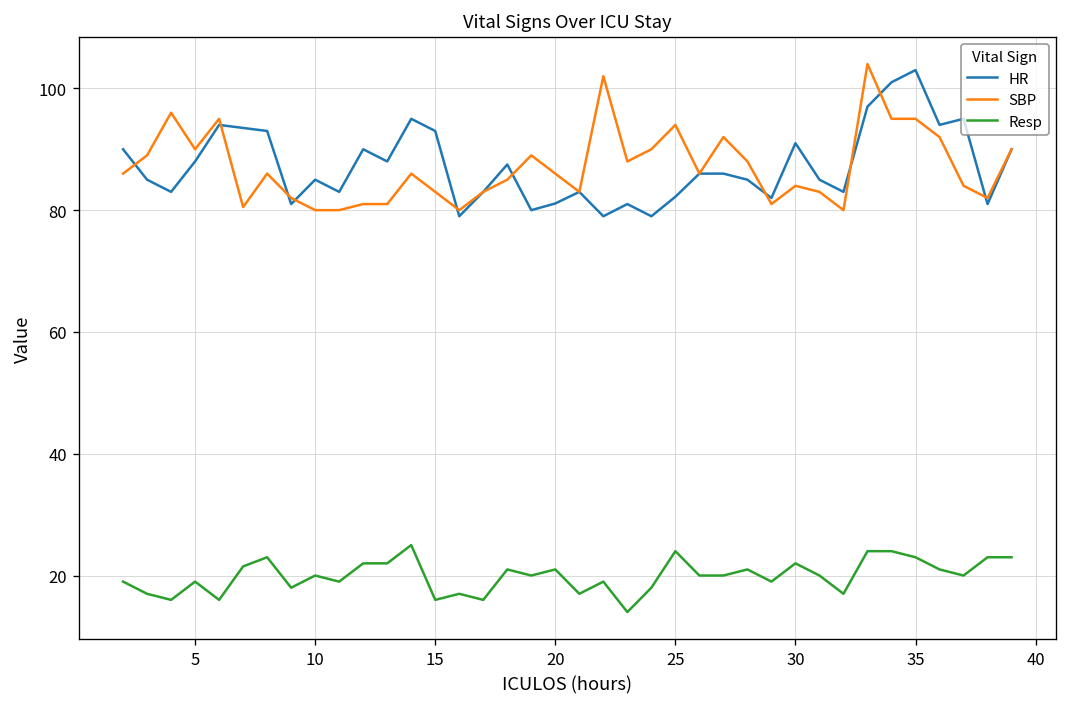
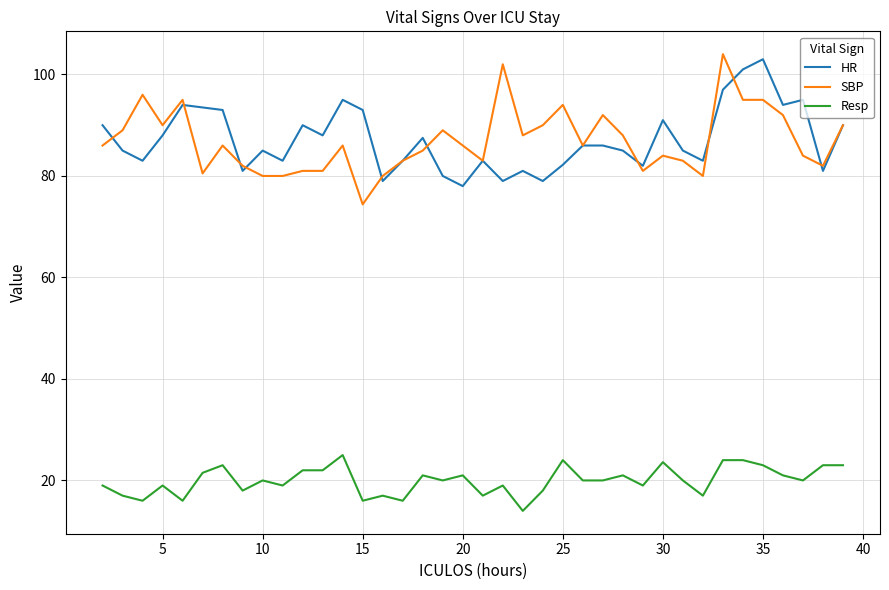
SBP, 15: 83 -> 74
HR, 20: 81 -> 78
Resp, 30: 22 -> 24
